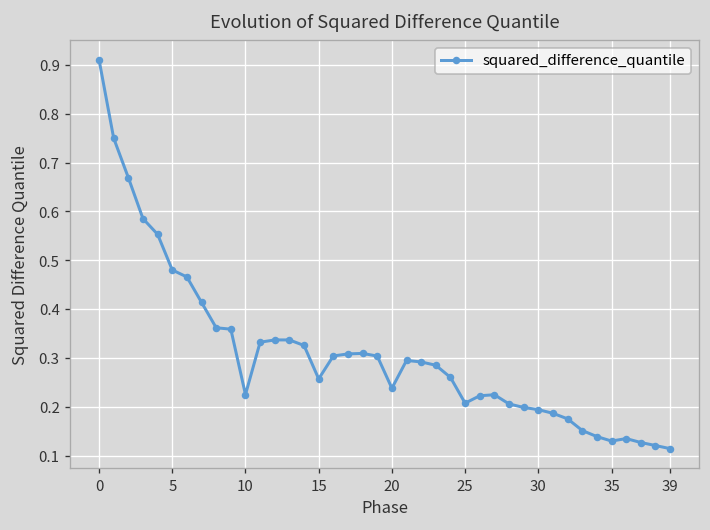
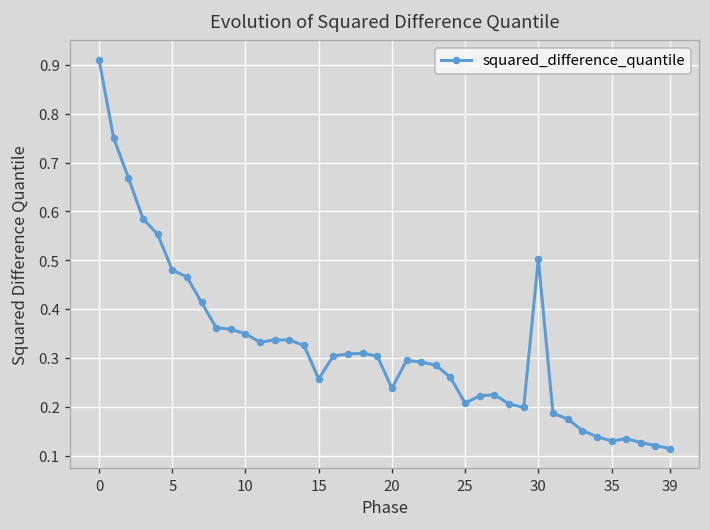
10: 0.23 -> 0.35
30: 0.19 -> 0.50
